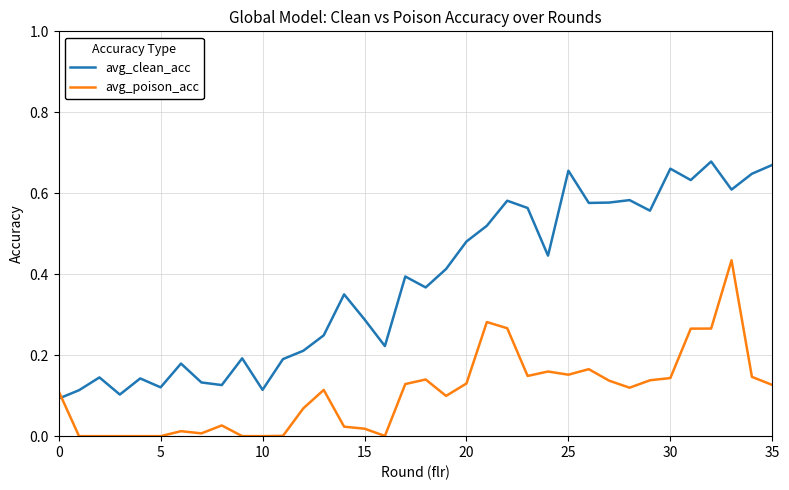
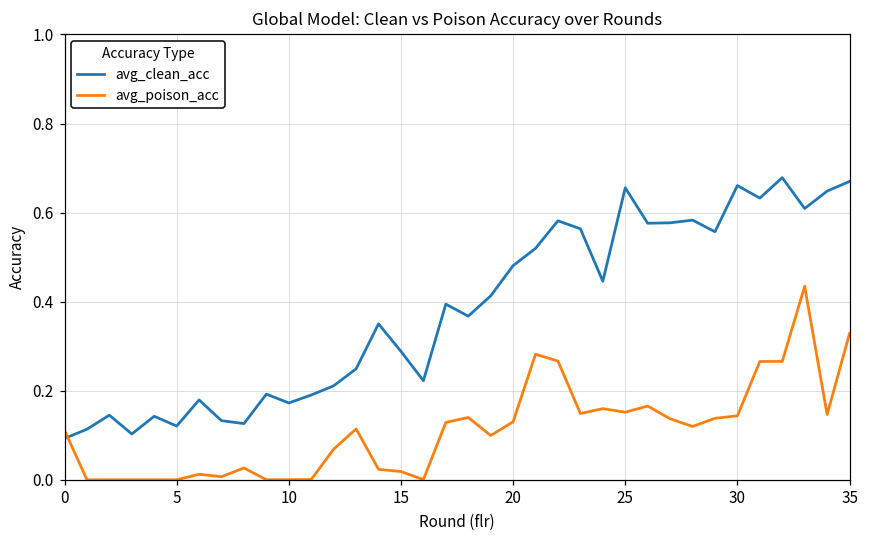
avg_clean_acc, 10: 0.11 -> 0.17
avg_poison_acc, 35: 0.13 -> 0.33
